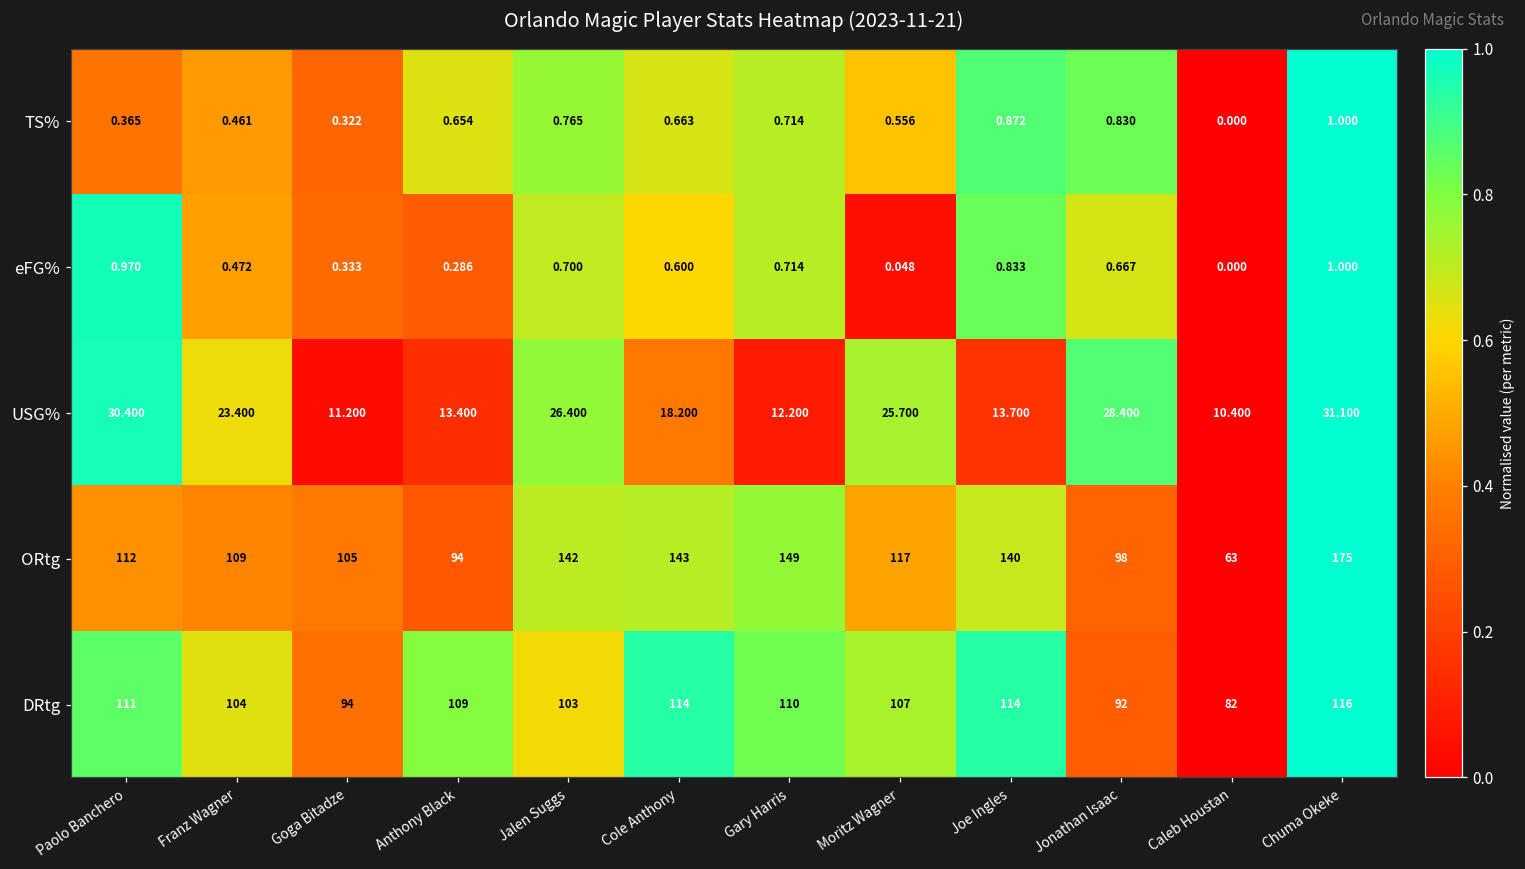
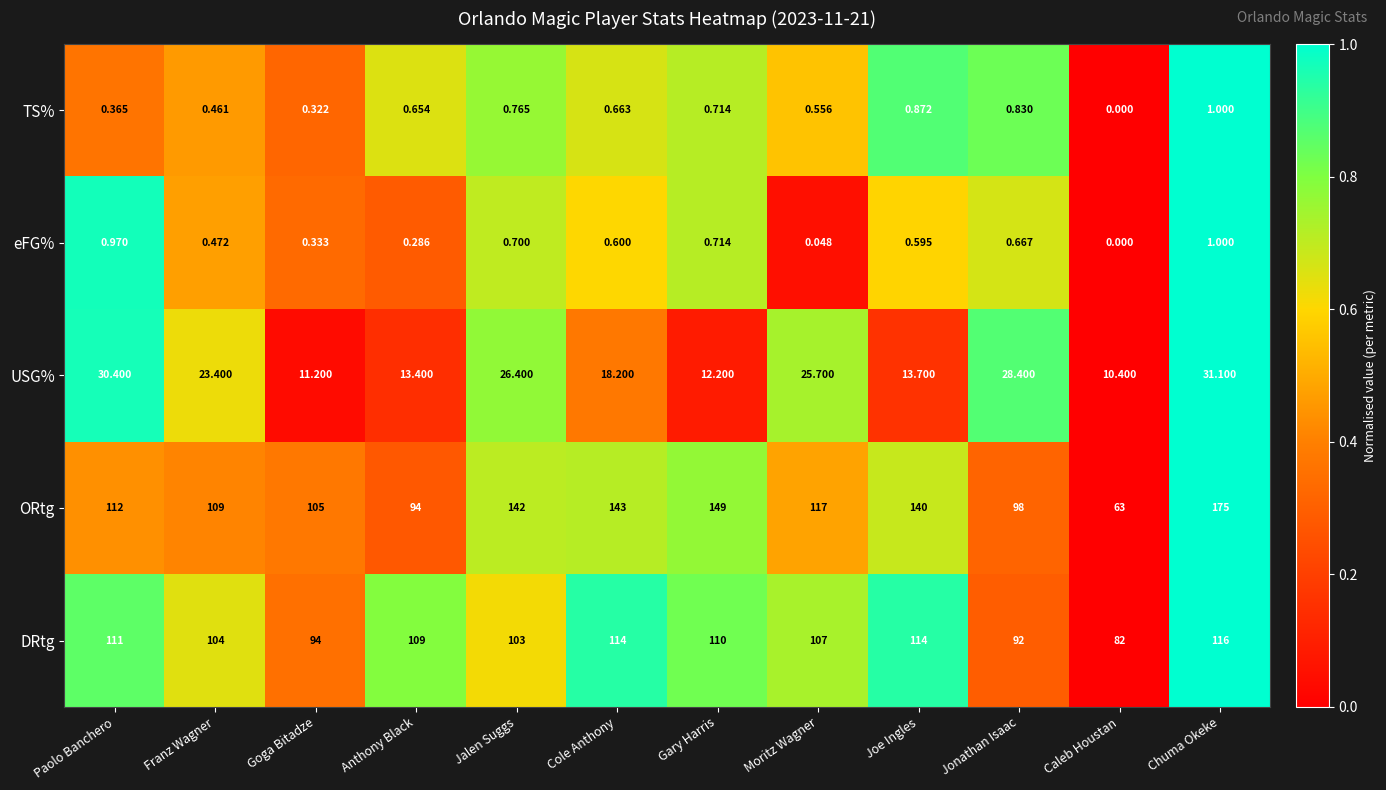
eFG%, Joe Ingles: 0.833 -> 0.595
